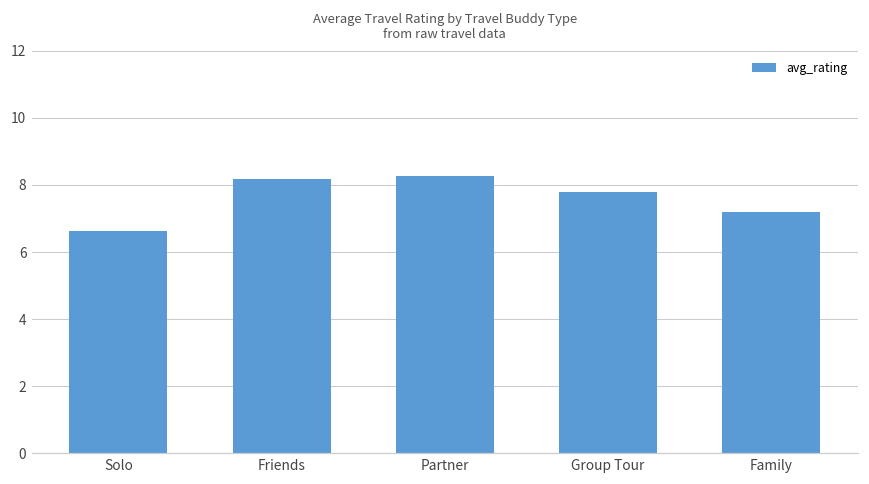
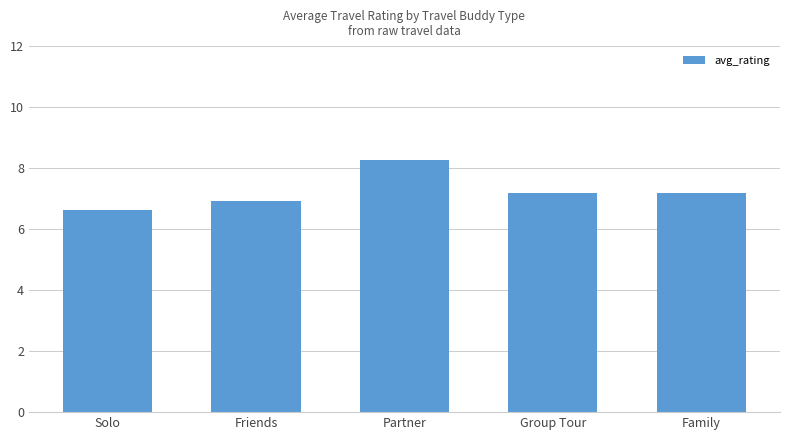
Friends: 8.2 -> 6.9
Group Tour: 7.8 -> 7.2
